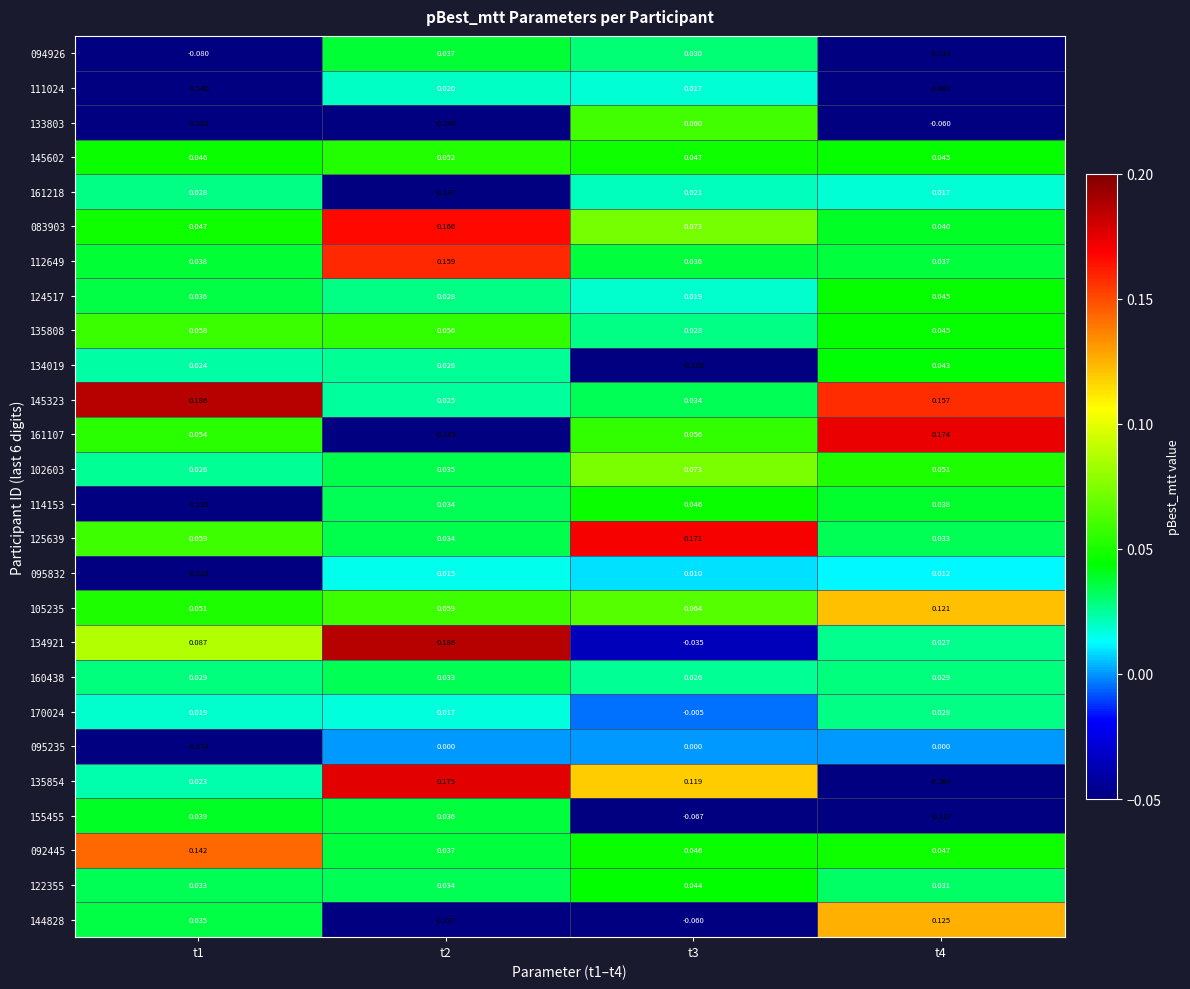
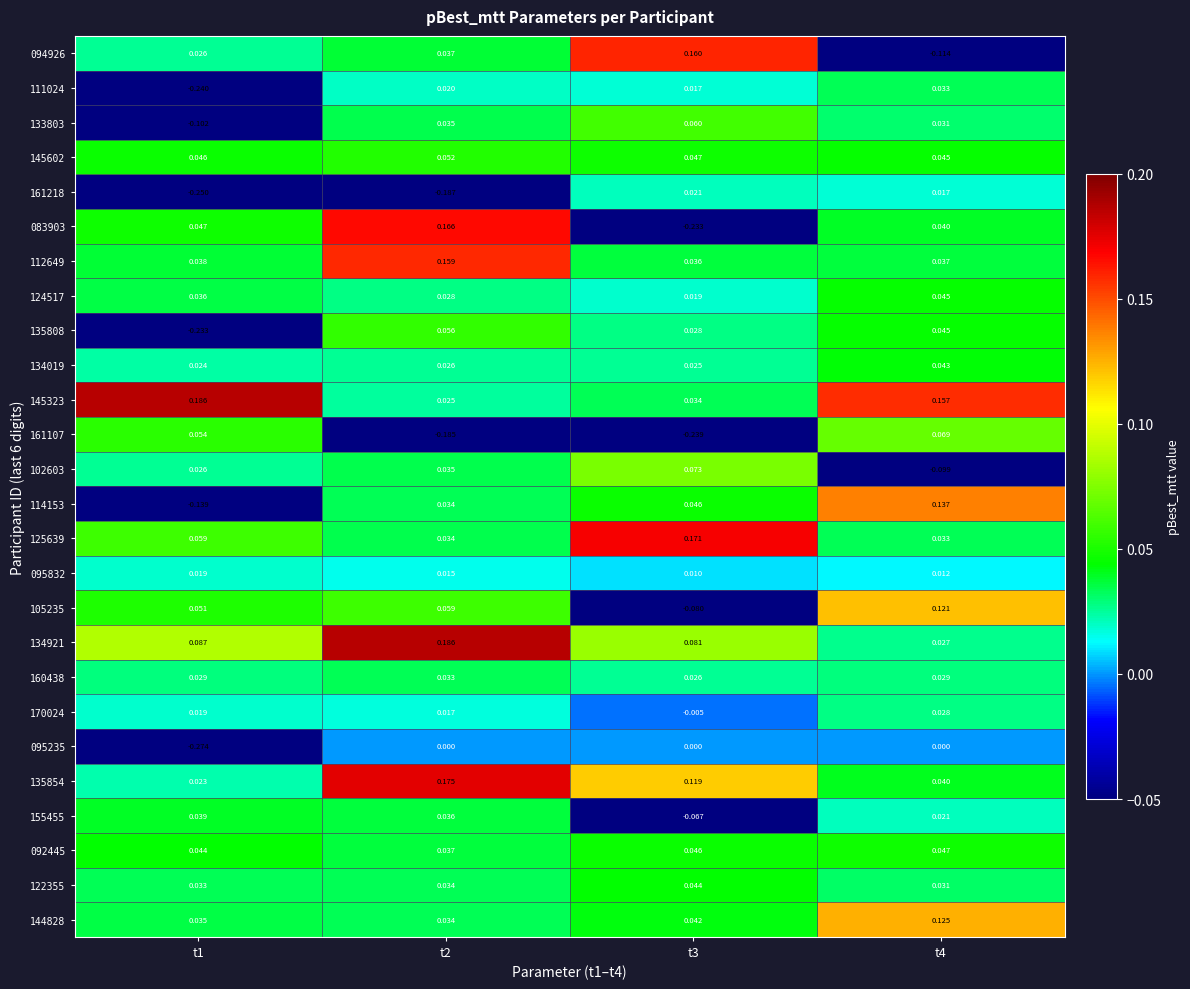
094926, t1: -0.080 -> 0.026
094926, t3: 0.030 -> 0.160
111024, t4: -0.083 -> 0.033
133803, t2: -0.248 -> 0.035
133803, t4: -0.060 -> 0.031
161218, t1: 0.028 -> -0.250
083903, t3: 0.073 -> -0.233
135808, t1: 0.058 -> -0.233
134019, t3: -0.182 -> 0.025
161107, t3: 0.056 -> -0.239
161107, t4: 0.174 -> 0.069
102603, t4: 0.051 -> -0.099
114153, t4: 0.038 -> 0.137
095832, t1: -0.122 -> 0.019
105235, t3: 0.064 -> -0.080
134921, t3: -0.035 -> 0.081
135854, t4: -0.264 -> 0.040
155455, t4: -0.117 -> 0.021
092445, t1: 0.142 -> 0.044
144828, t2: -0.237 -> 0.034
144828, t3: -0.060 -> 0.042
